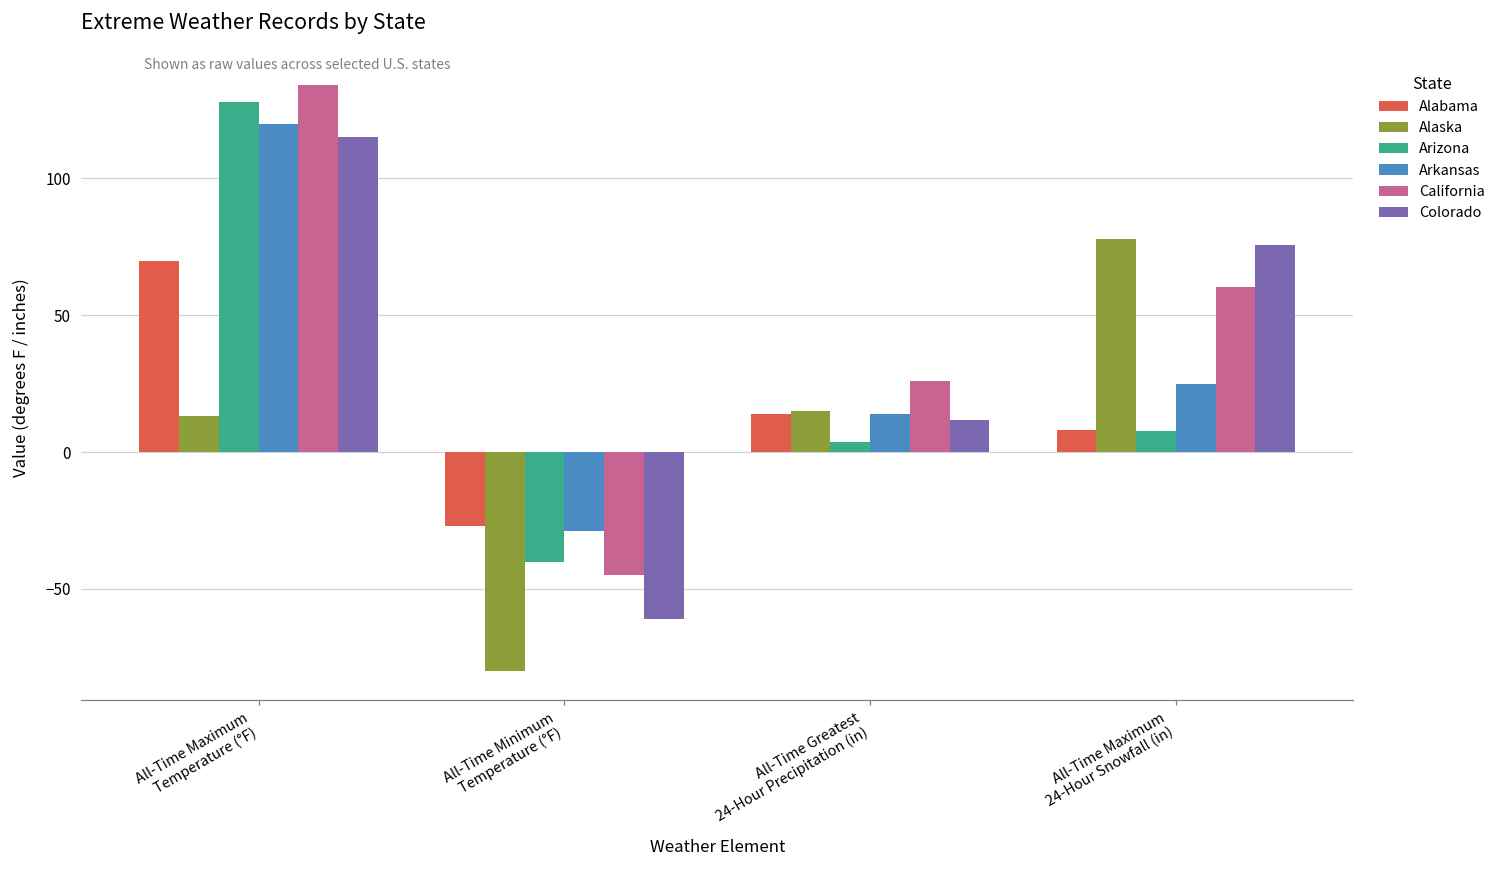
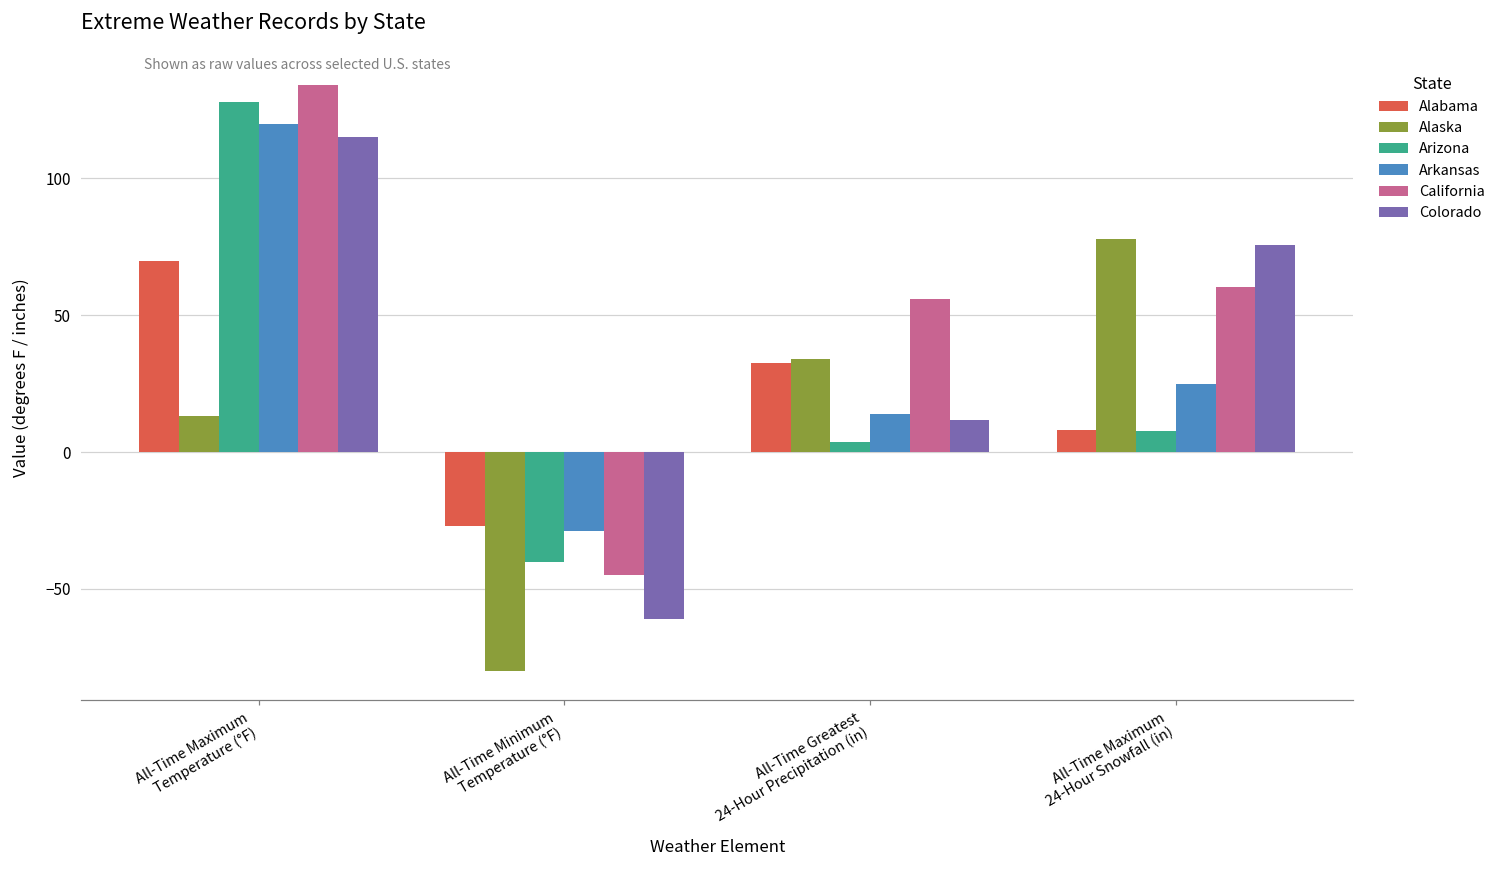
Alabama, All-Time Greatest 24-Hour Precipitation (in): 14 -> 33
Alaska, All-Time Greatest 24-Hour Precipitation (in): 15 -> 34
California, All-Time Greatest 24-Hour Precipitation (in): 26 -> 56
